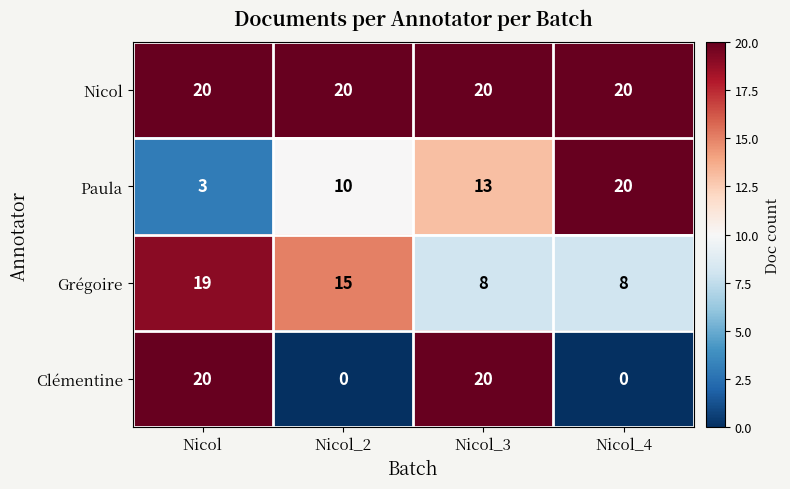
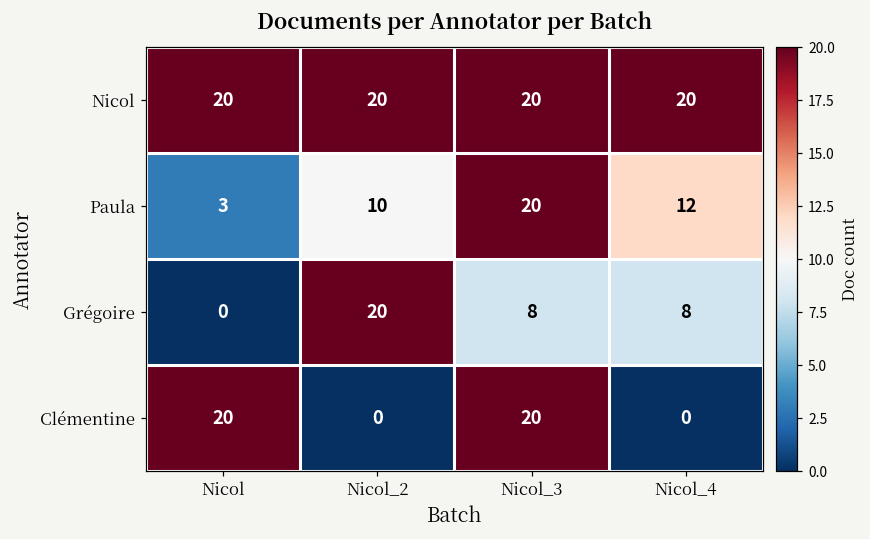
Paula, Nicol_3: 13 -> 20
Paula, Nicol_4: 20 -> 12
Grégoire, Nicol: 19 -> 0
Grégoire, Nicol_2: 15 -> 20
